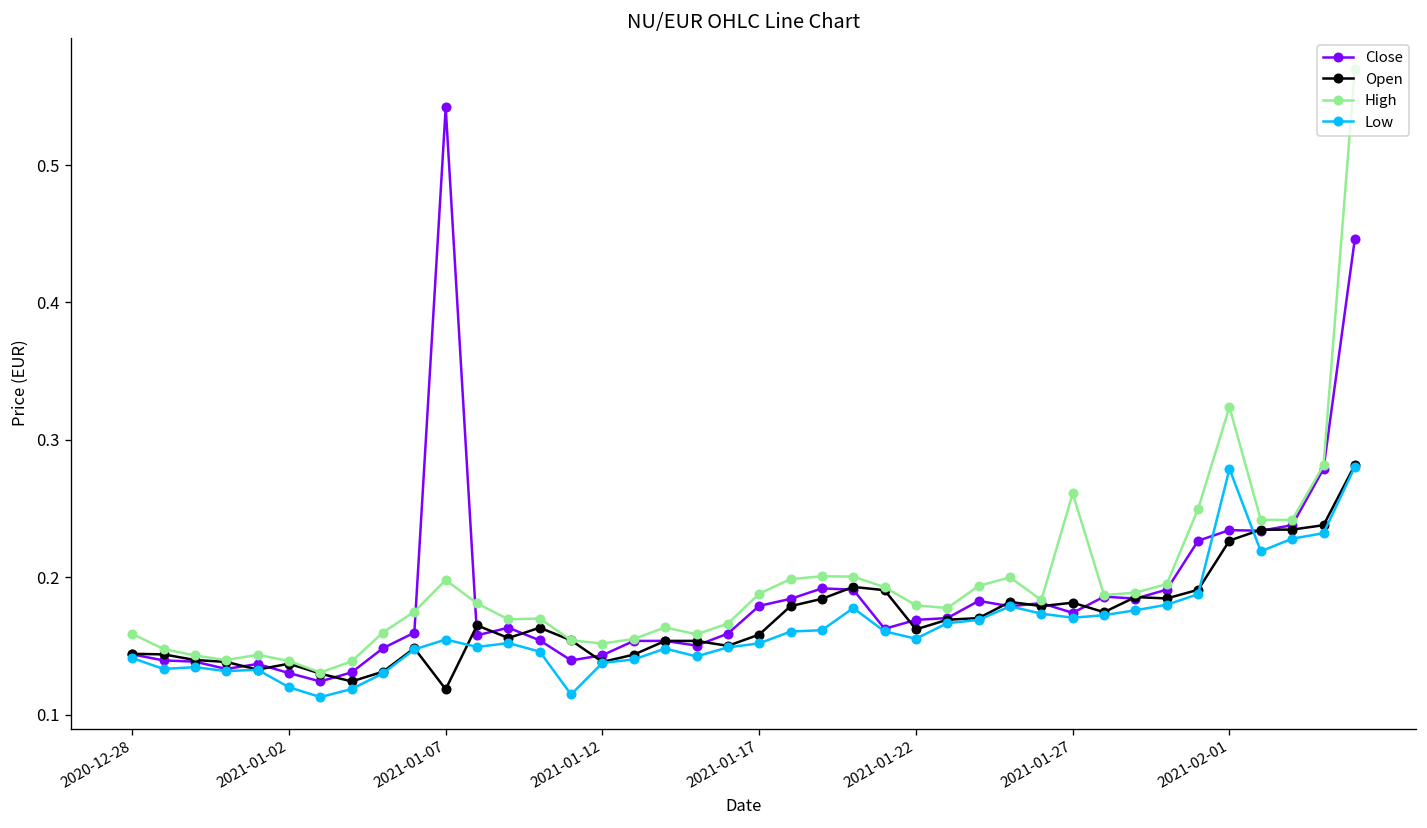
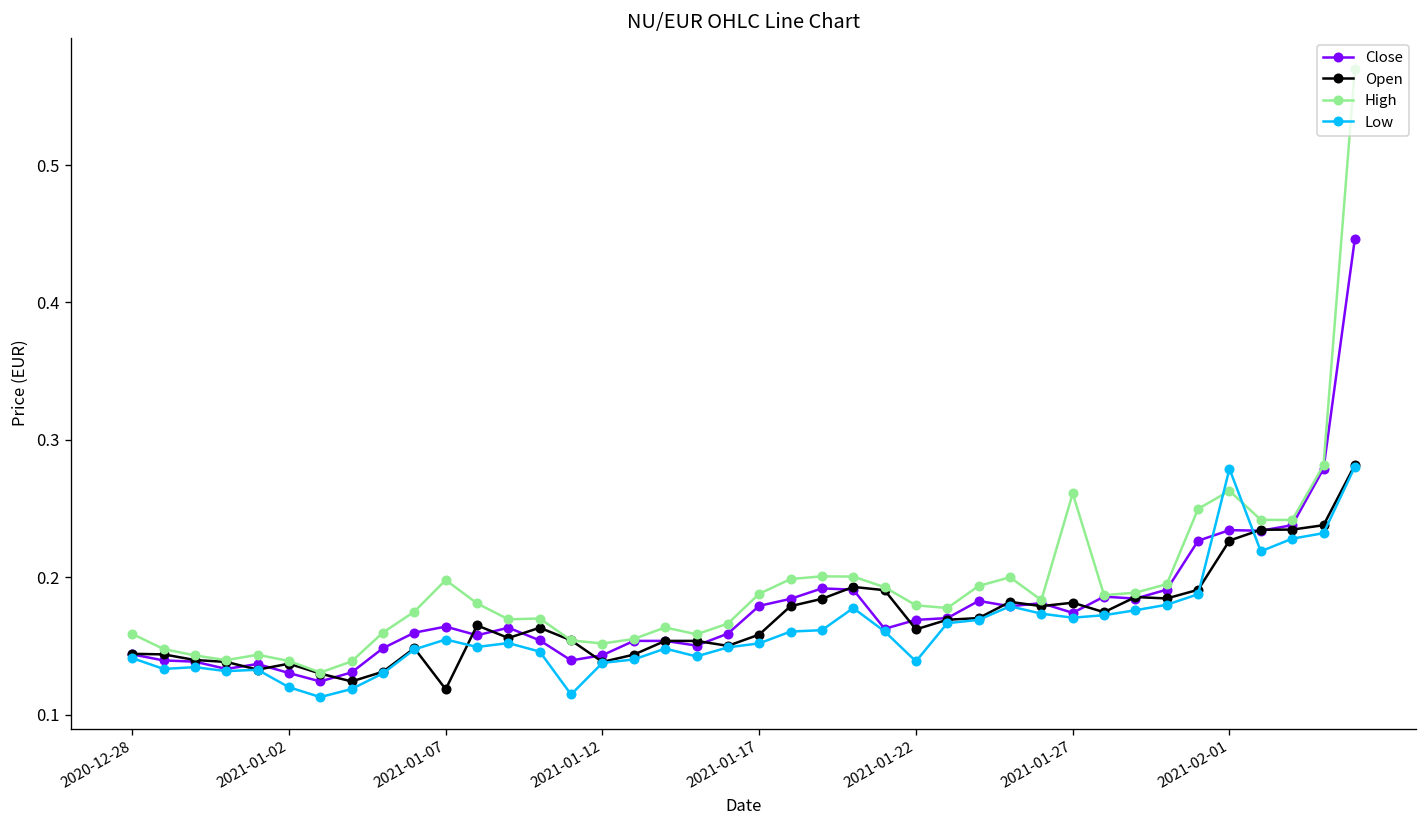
Close, 2021-01-07: 0.542 -> 0.164
Low, 2021-01-22: 0.155 -> 0.139
High, 2021-02-01: 0.324 -> 0.263
